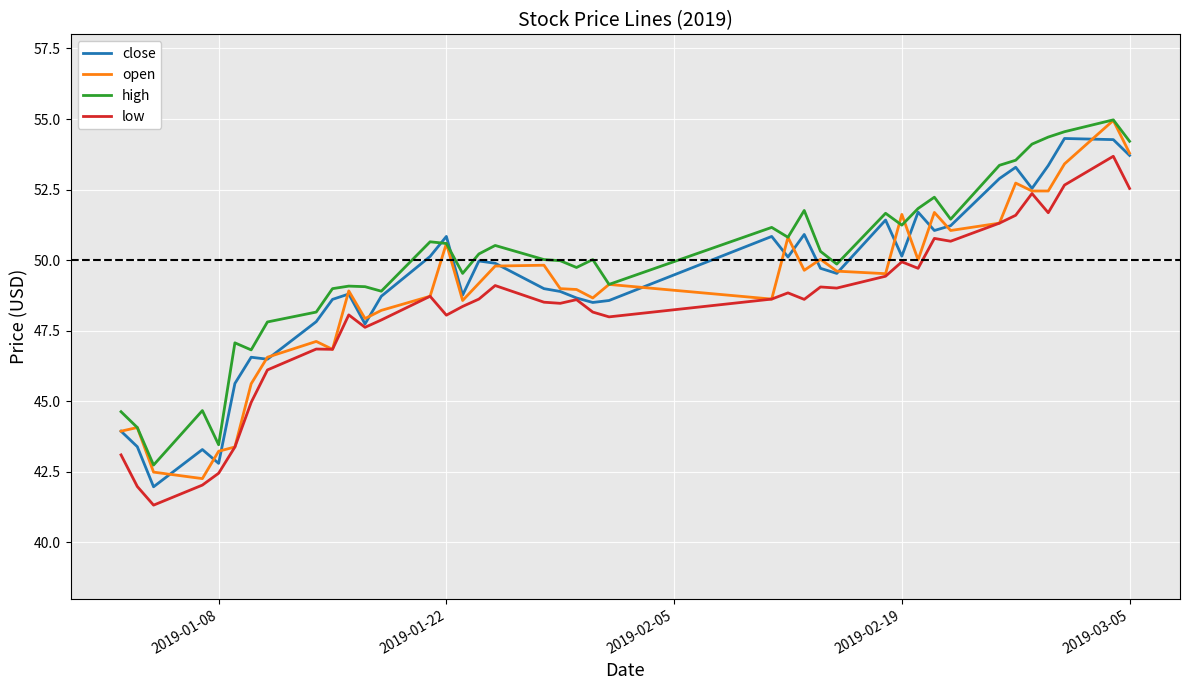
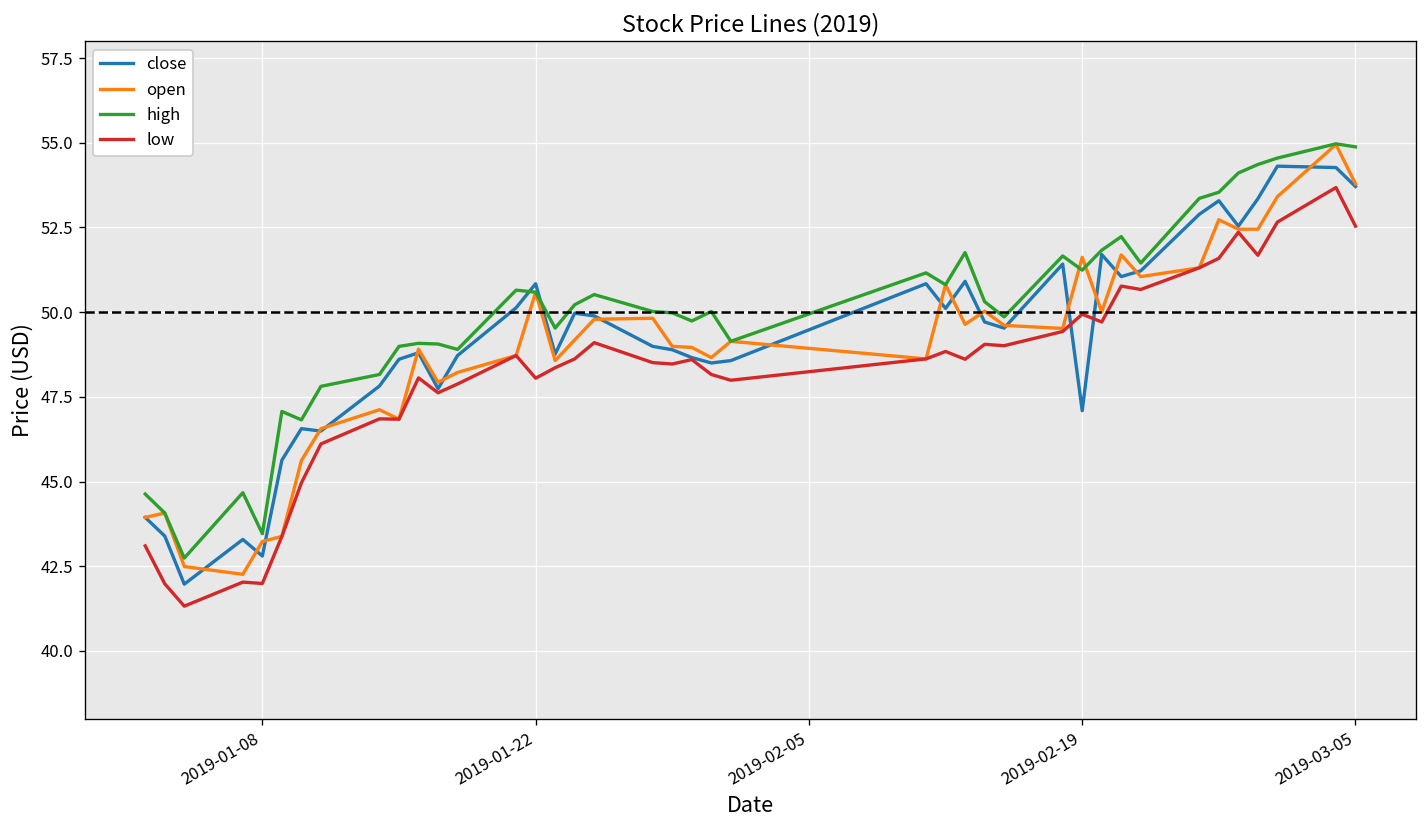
low, 2019-01-08: 42.5 -> 42.0
close, 2019-02-19: 50.1 -> 47.1
high, 2019-03-05: 54.2 -> 54.9
